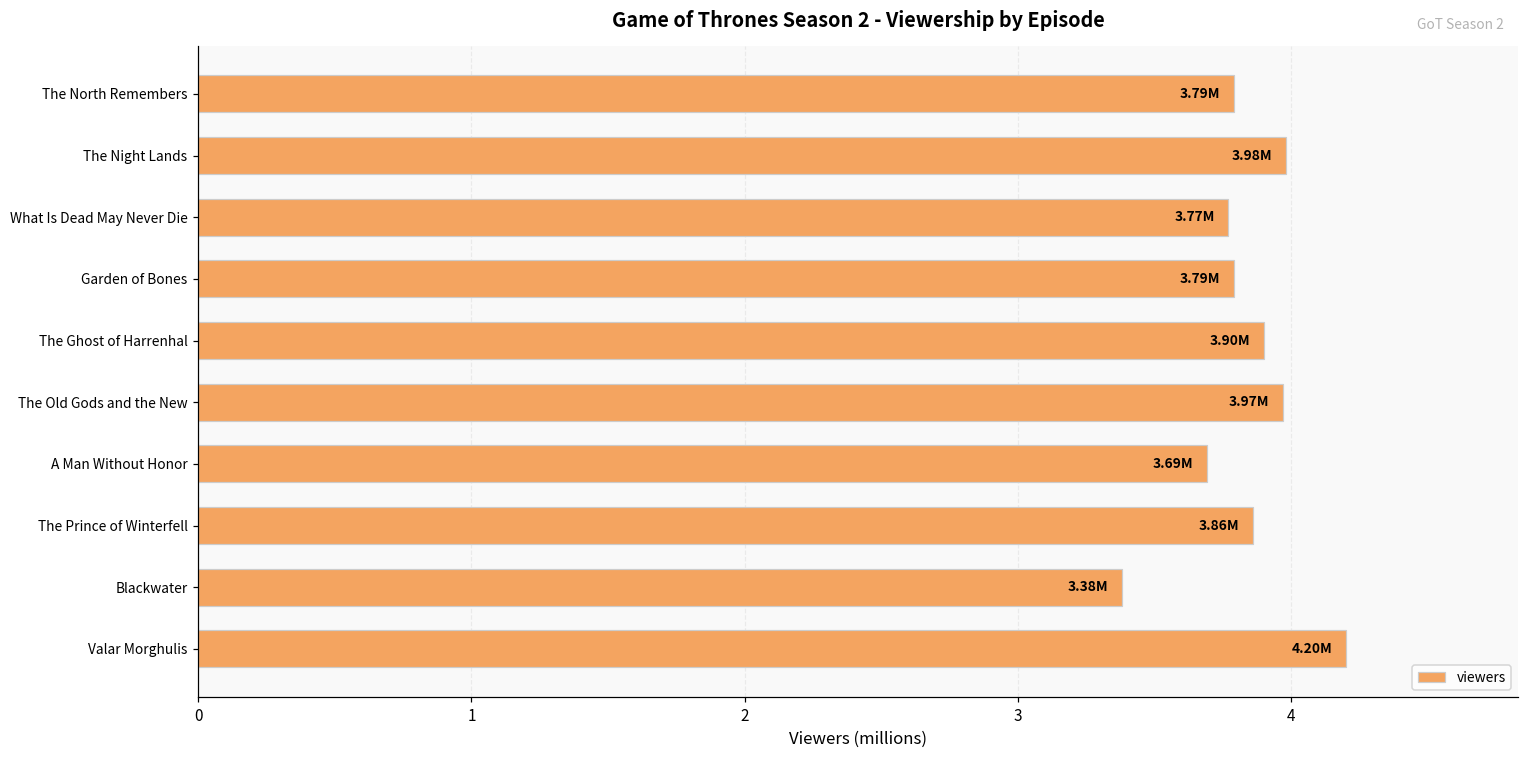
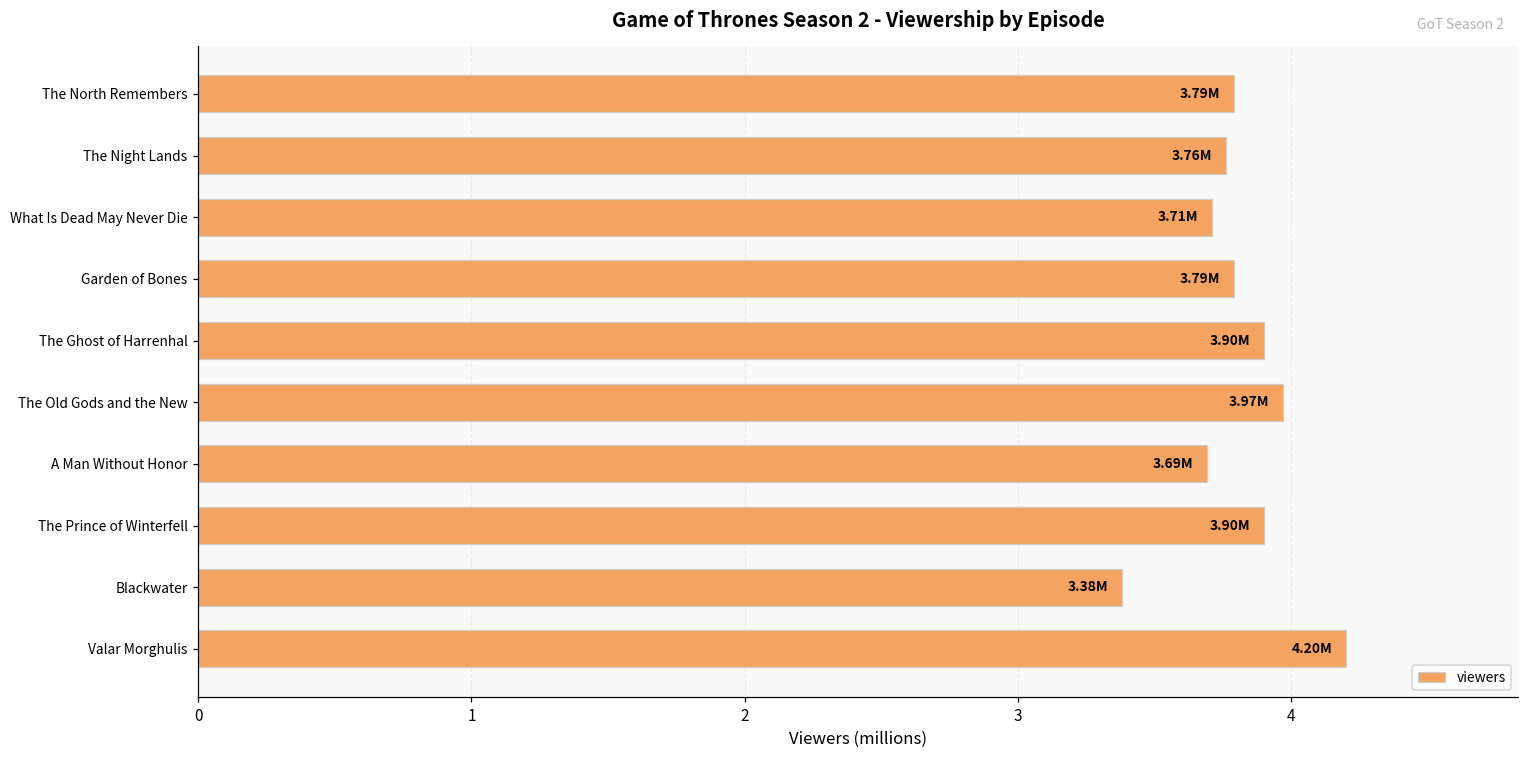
The Night Lands: 3.98M -> 3.76M
What Is Dead May Never Die: 3.77M -> 3.71M
The Prince of Winterfell: 3.86M -> 3.90M
